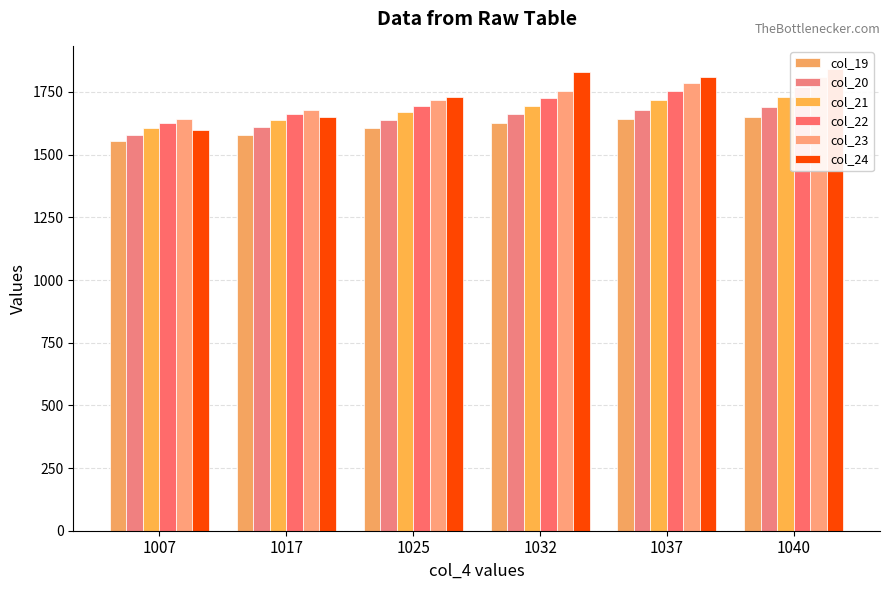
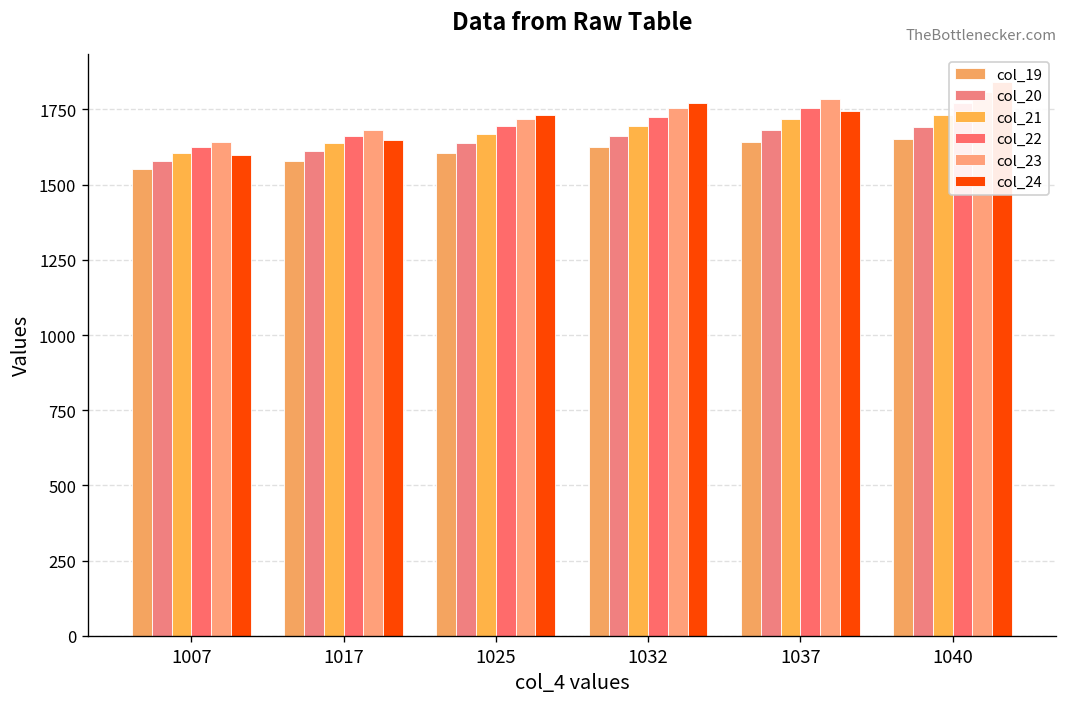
col_24, 1032: 1830 -> 1770
col_24, 1037: 1810 -> 1740
